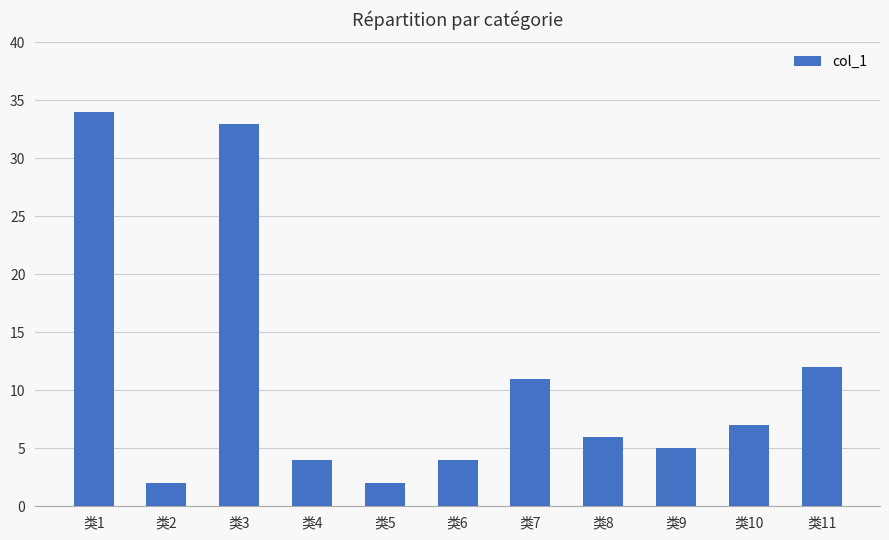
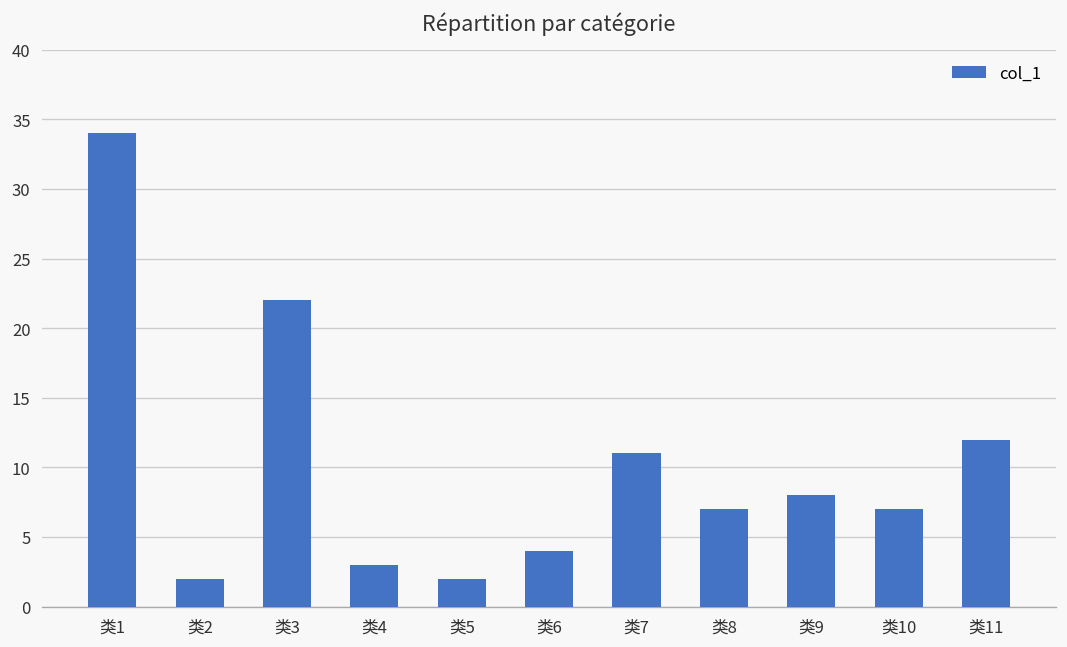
类3: 33 -> 22
类4: 4 -> 3
类8: 6 -> 7
类9: 5 -> 8
